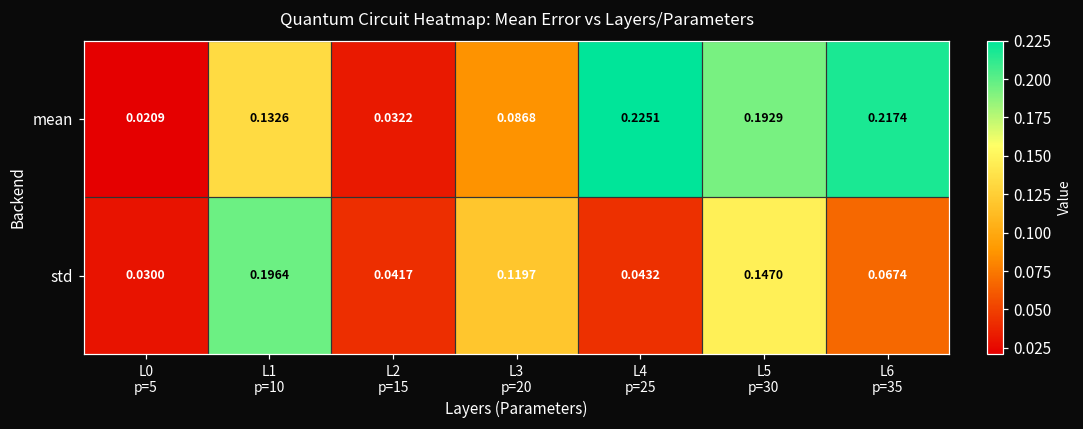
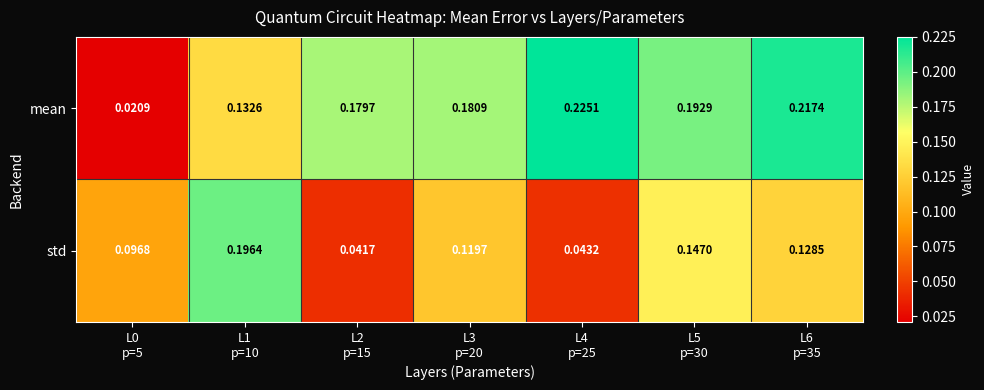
mean, L2 p=15: 0.0322 -> 0.1797
mean, L3 p=20: 0.0868 -> 0.1809
std, L0 p=5: 0.0300 -> 0.0968
std, L6 p=35: 0.0674 -> 0.1285
